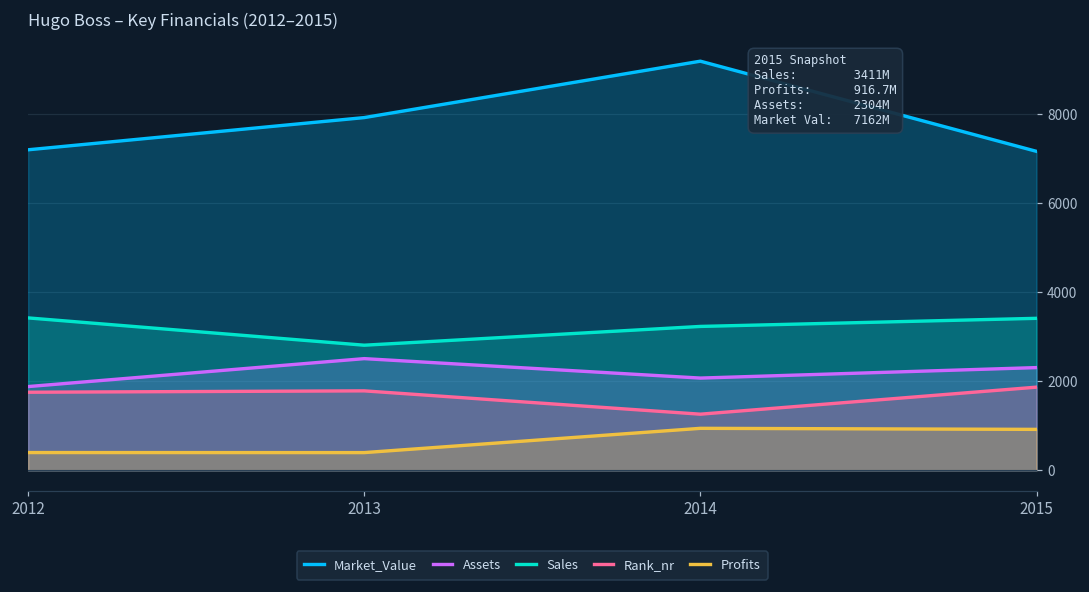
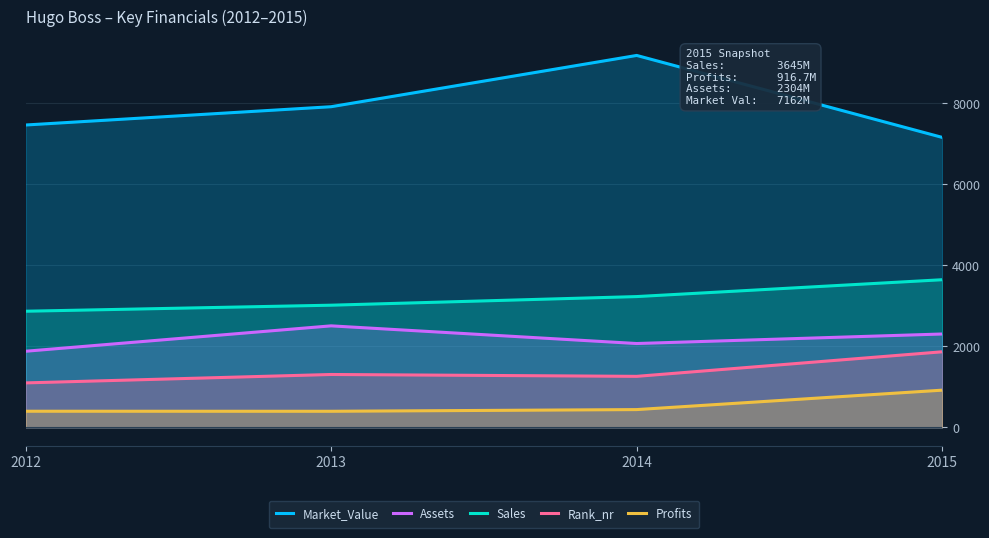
Market_Value, 2012: 7200 -> 7500
Sales, 2012: 3400 -> 2900
Rank_nr, 2012: 1800 -> 1100
Sales, 2013: 2800 -> 3000
Rank_nr, 2013: 1800 -> 1300
Profits, 2014: 900 -> 400
Sales, 2015: 3411M -> 3645M
